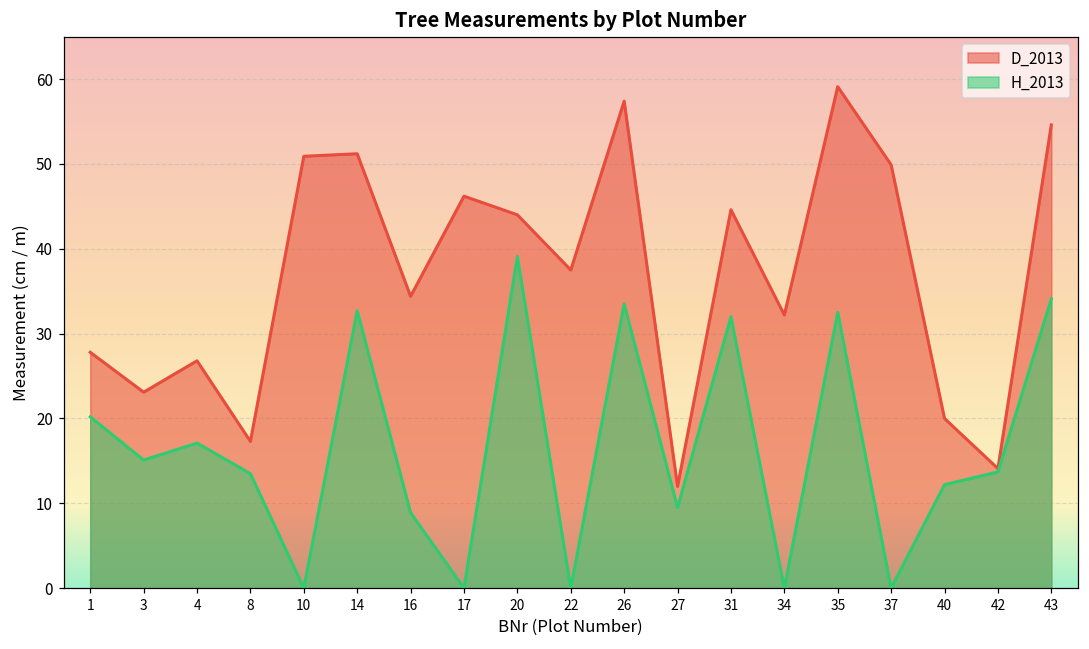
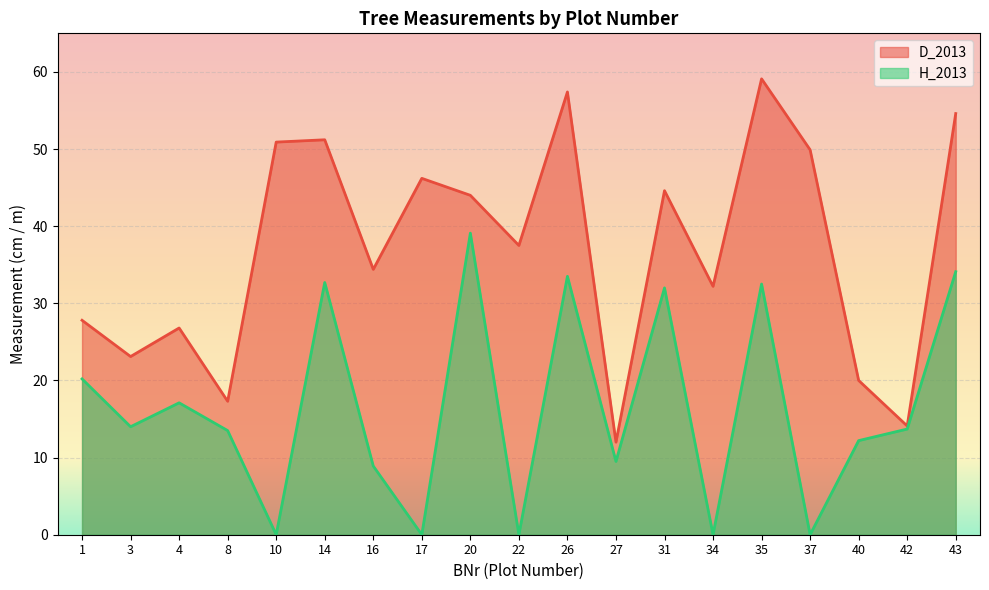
H_2013, 3: 15 -> 14
